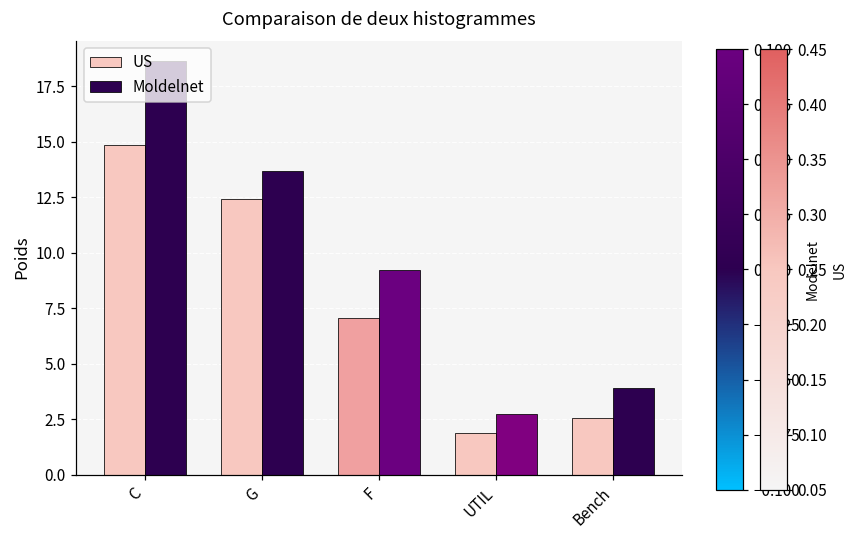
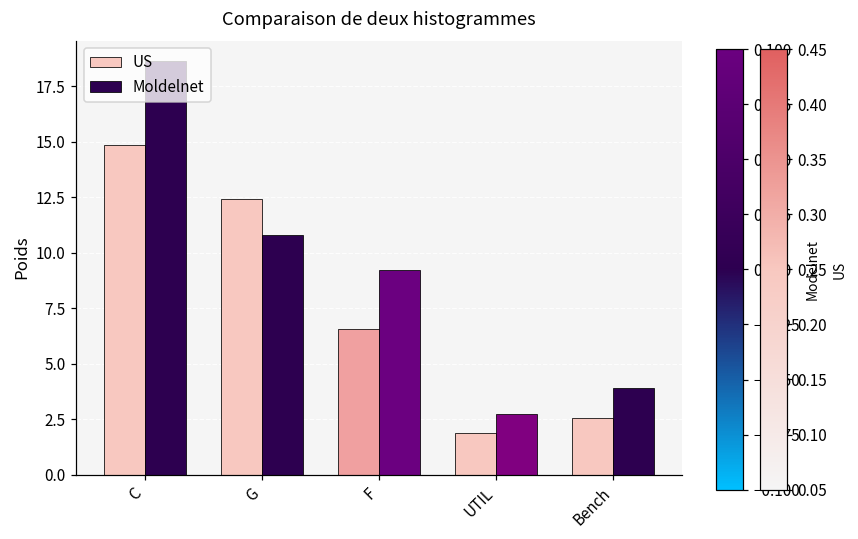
Moldelnet, G: 13.7 -> 10.8
US, F: 7.0 -> 6.6
